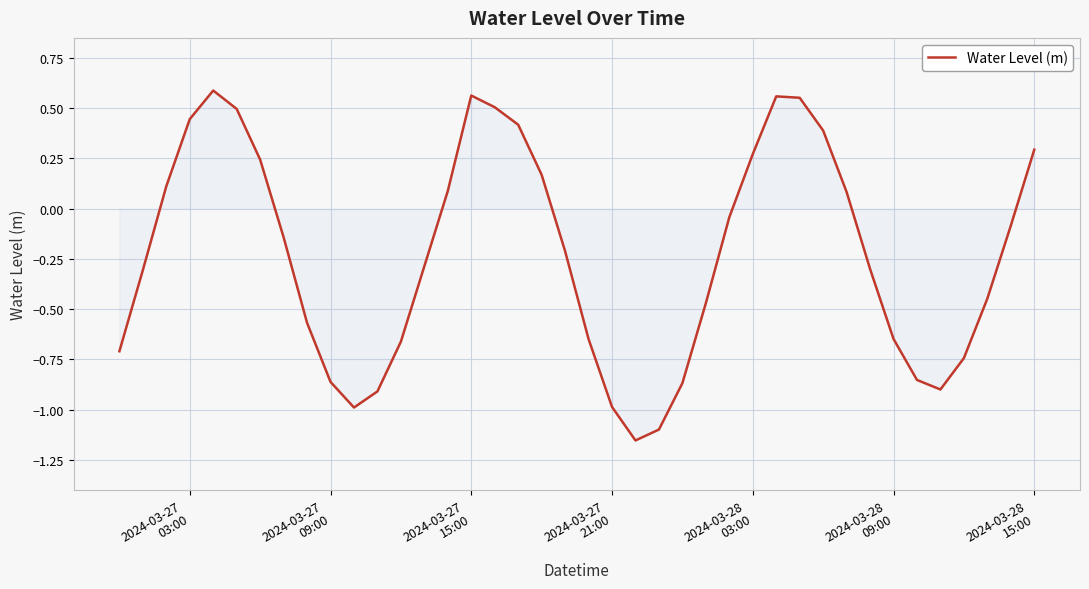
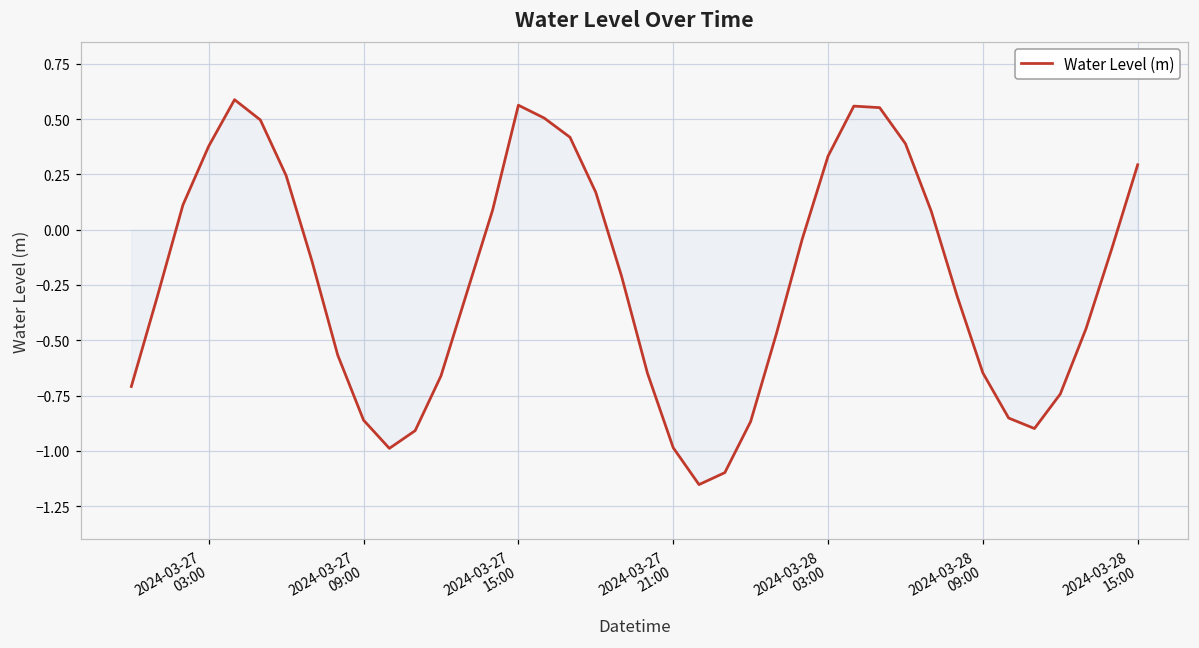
Water Level (m), 2024-03-27 03:00: 0.45 -> 0.38
Water Level (m), 2024-03-28 03:00: 0.27 -> 0.33
